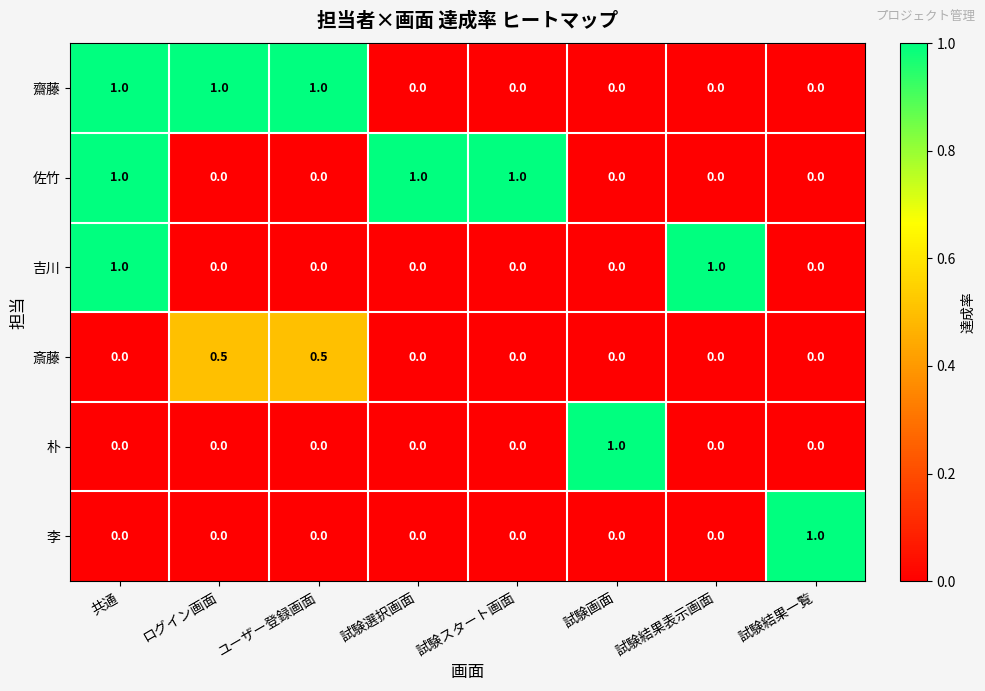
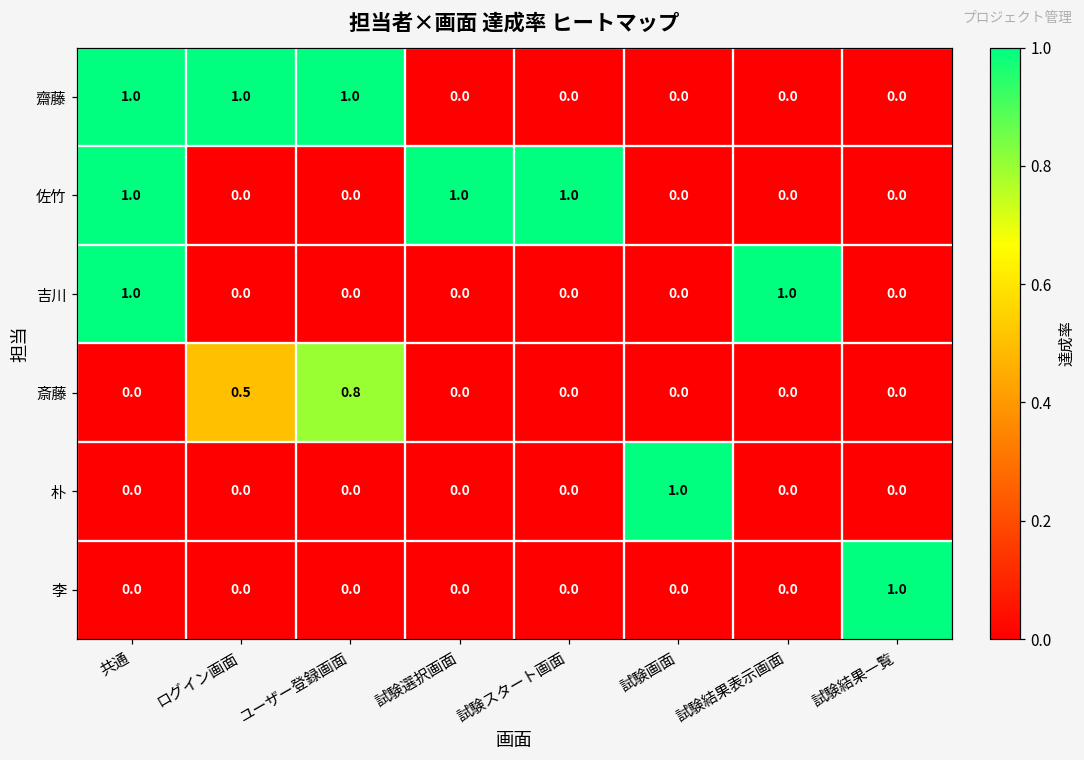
斎藤, ユーザー登録画面: 0.5 -> 0.8
